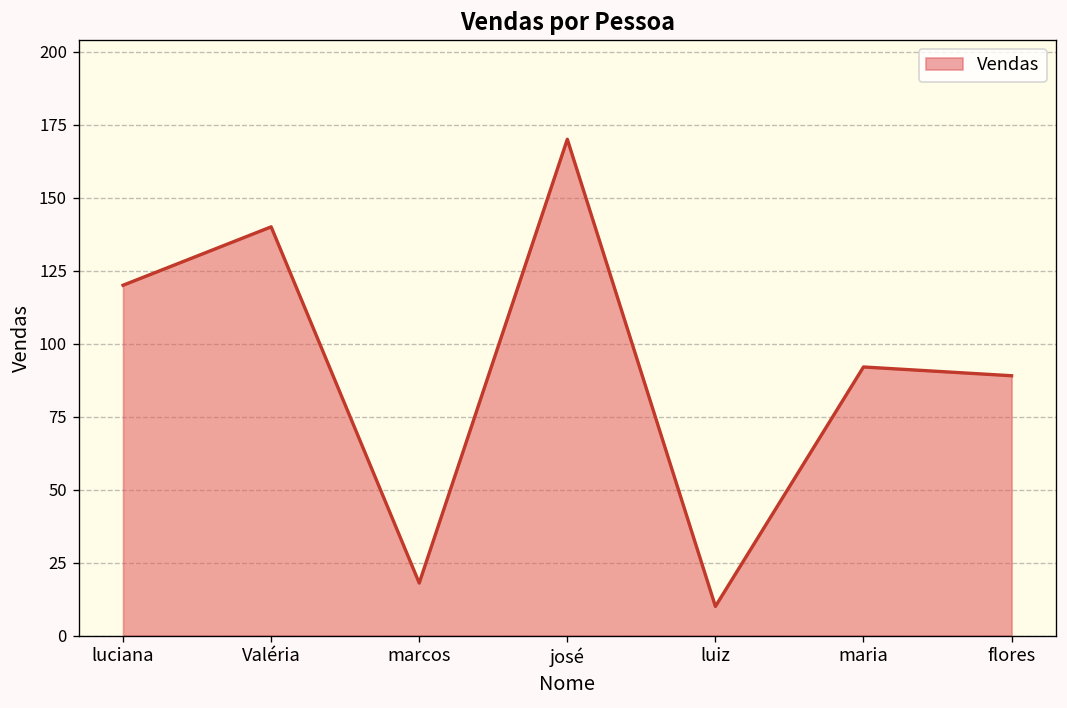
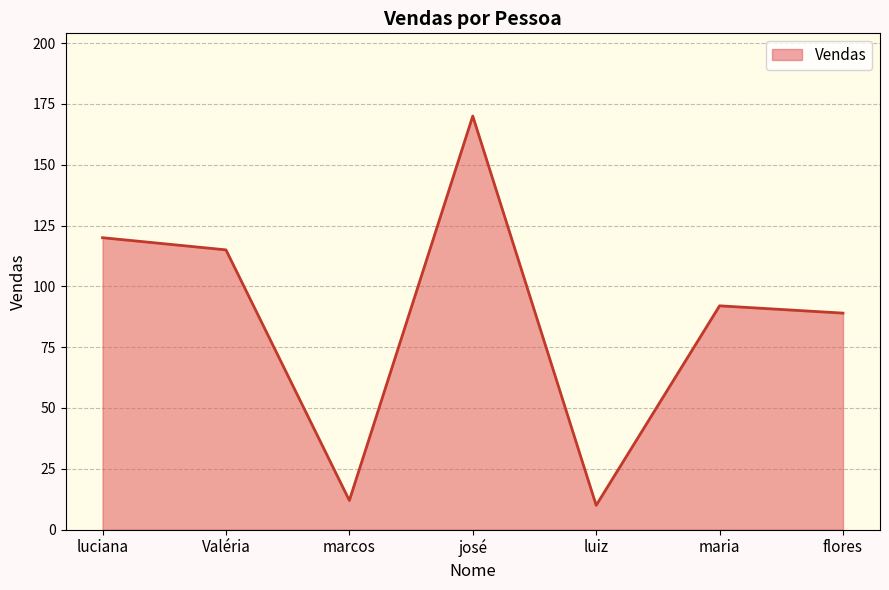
Valéria: 140 -> 115
marcos: 18 -> 12
